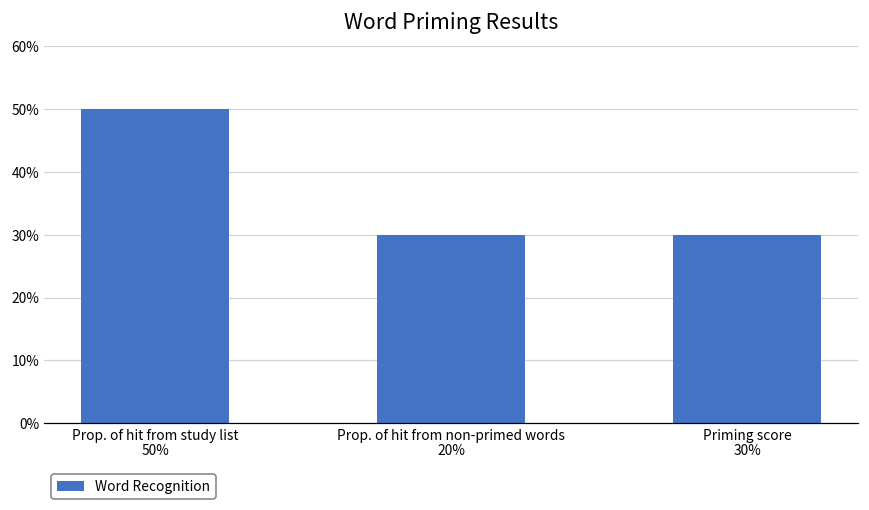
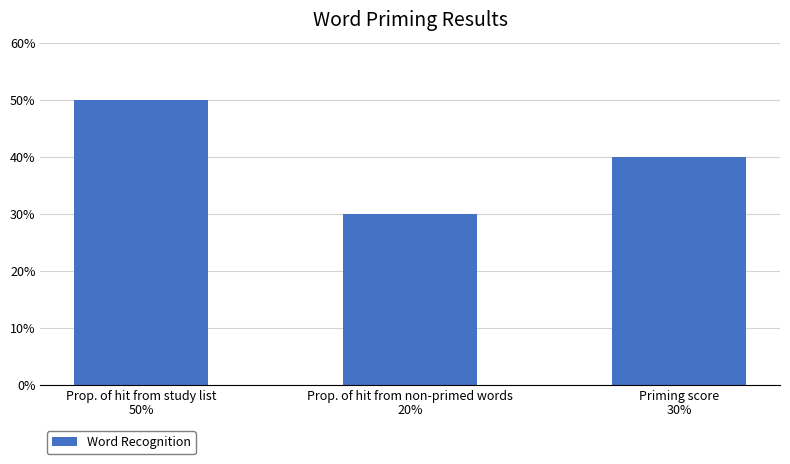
Priming score: 30% -> 40%
